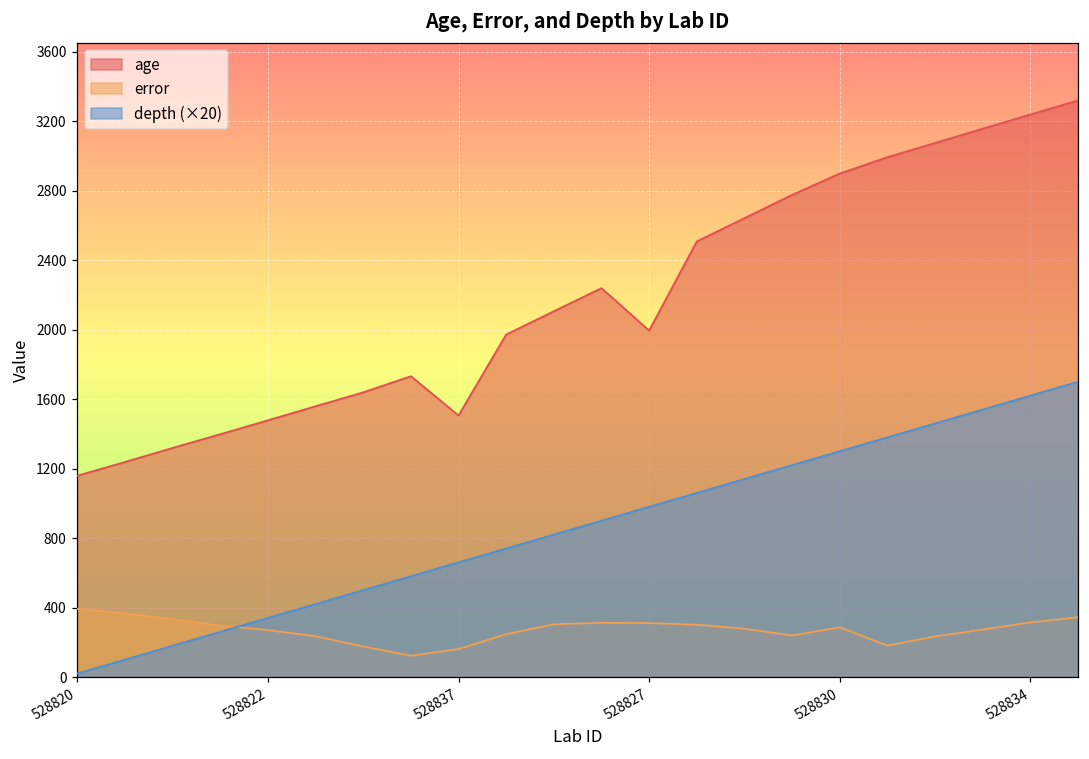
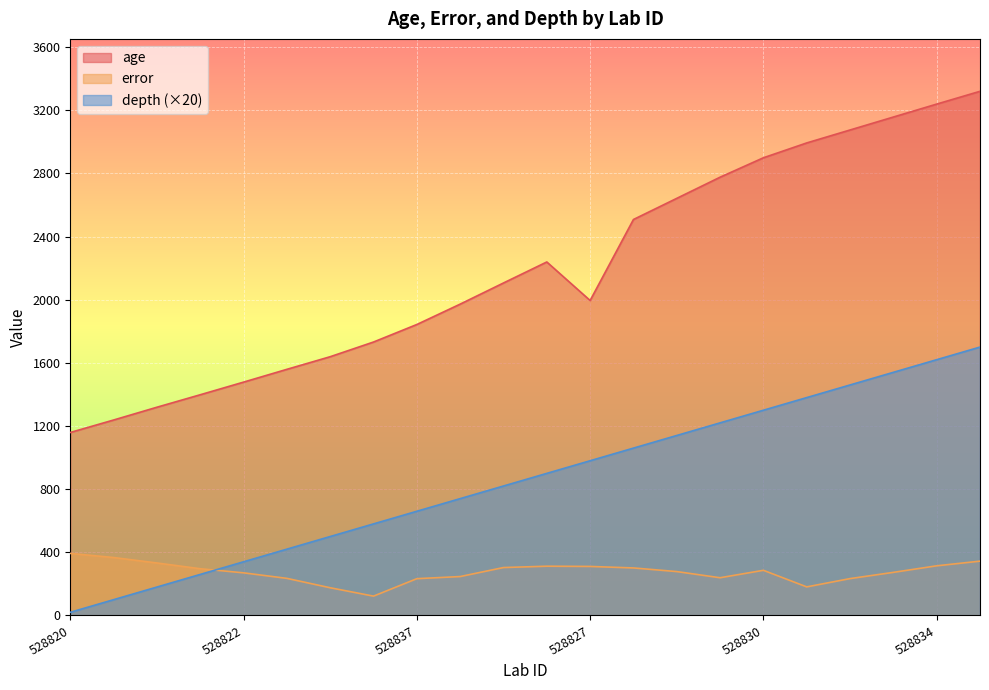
age, 528837: 1510 -> 1840
error, 528837: 160 -> 230
